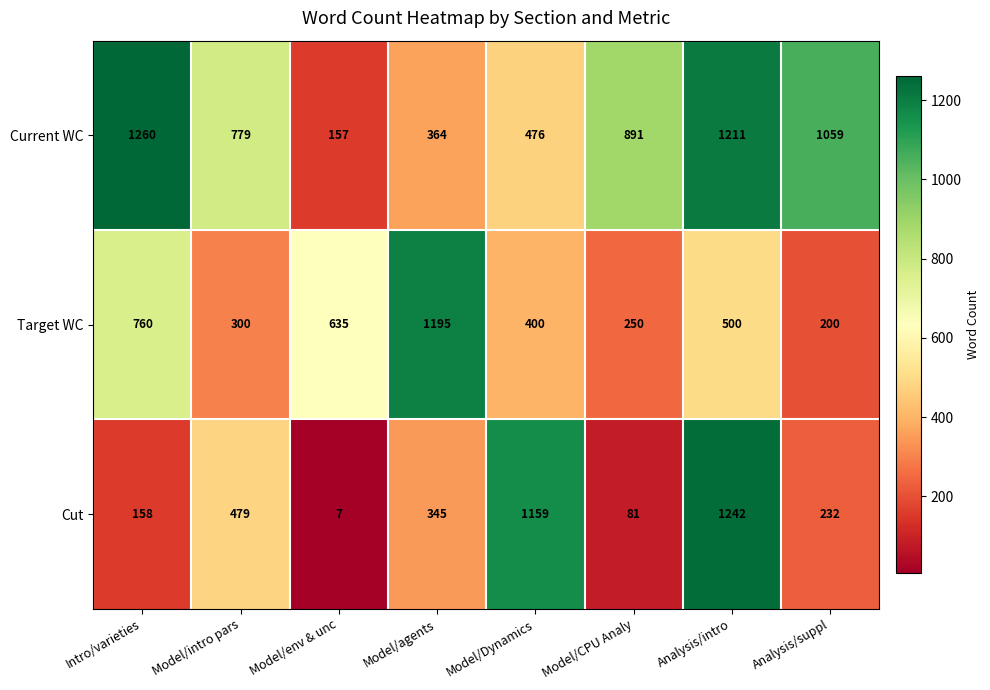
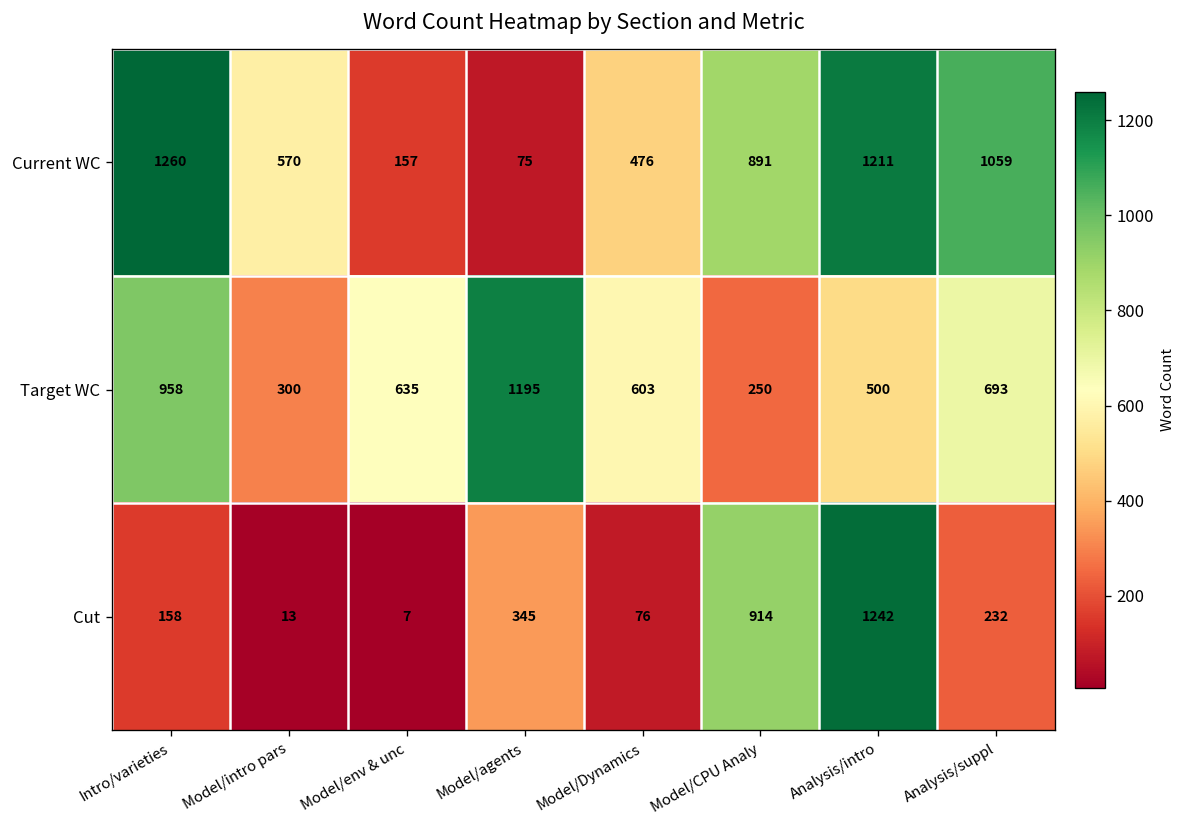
Current WC, Model/intro pars: 779 -> 570
Current WC, Model/agents: 364 -> 75
Target WC, Intro/varieties: 760 -> 958
Target WC, Model/Dynamics: 400 -> 603
Target WC, Analysis/suppl: 200 -> 693
Cut, Model/intro pars: 479 -> 13
Cut, Model/Dynamics: 1159 -> 76
Cut, Model/CPU Analy: 81 -> 914
